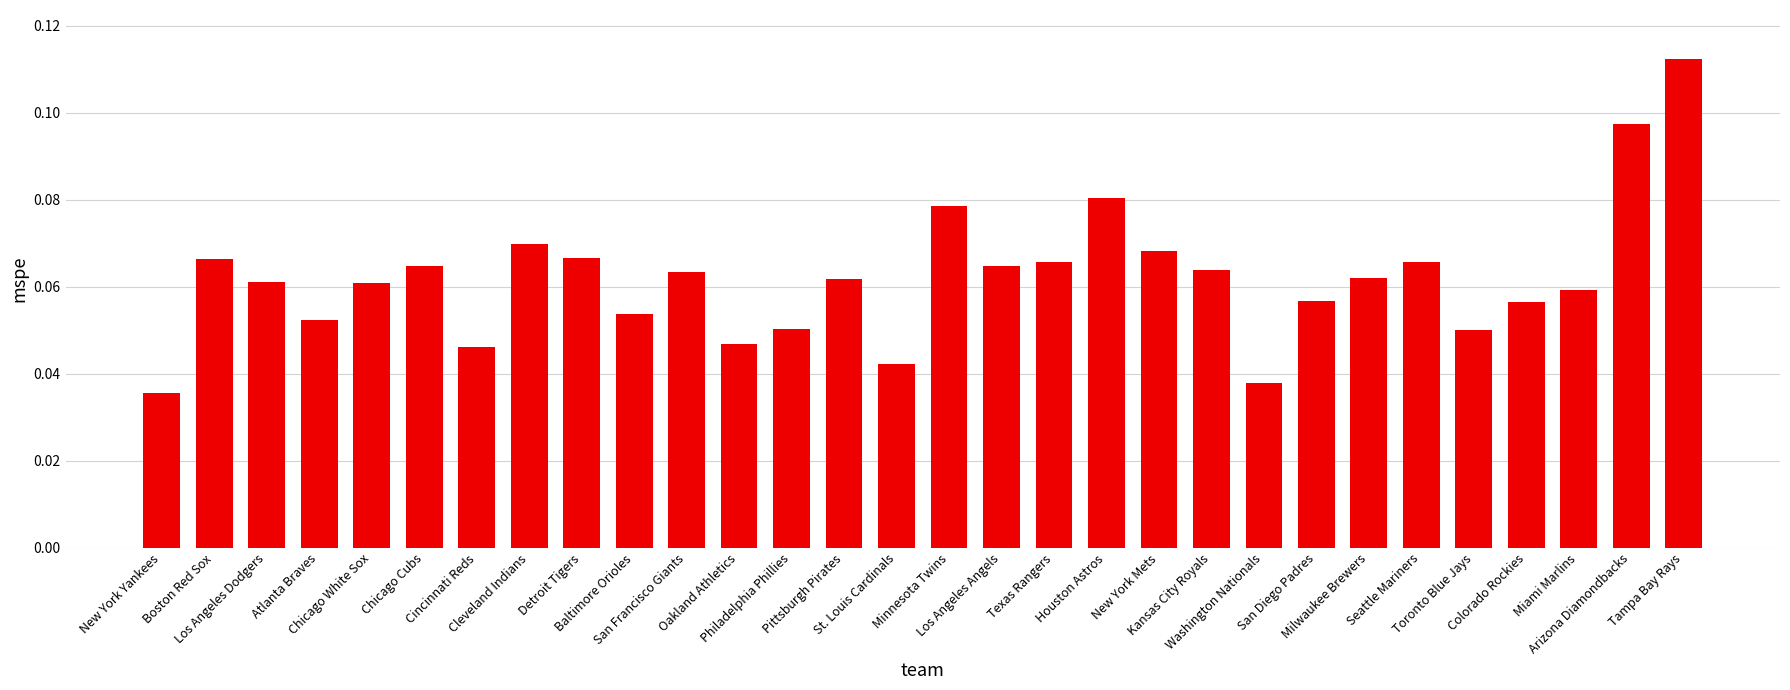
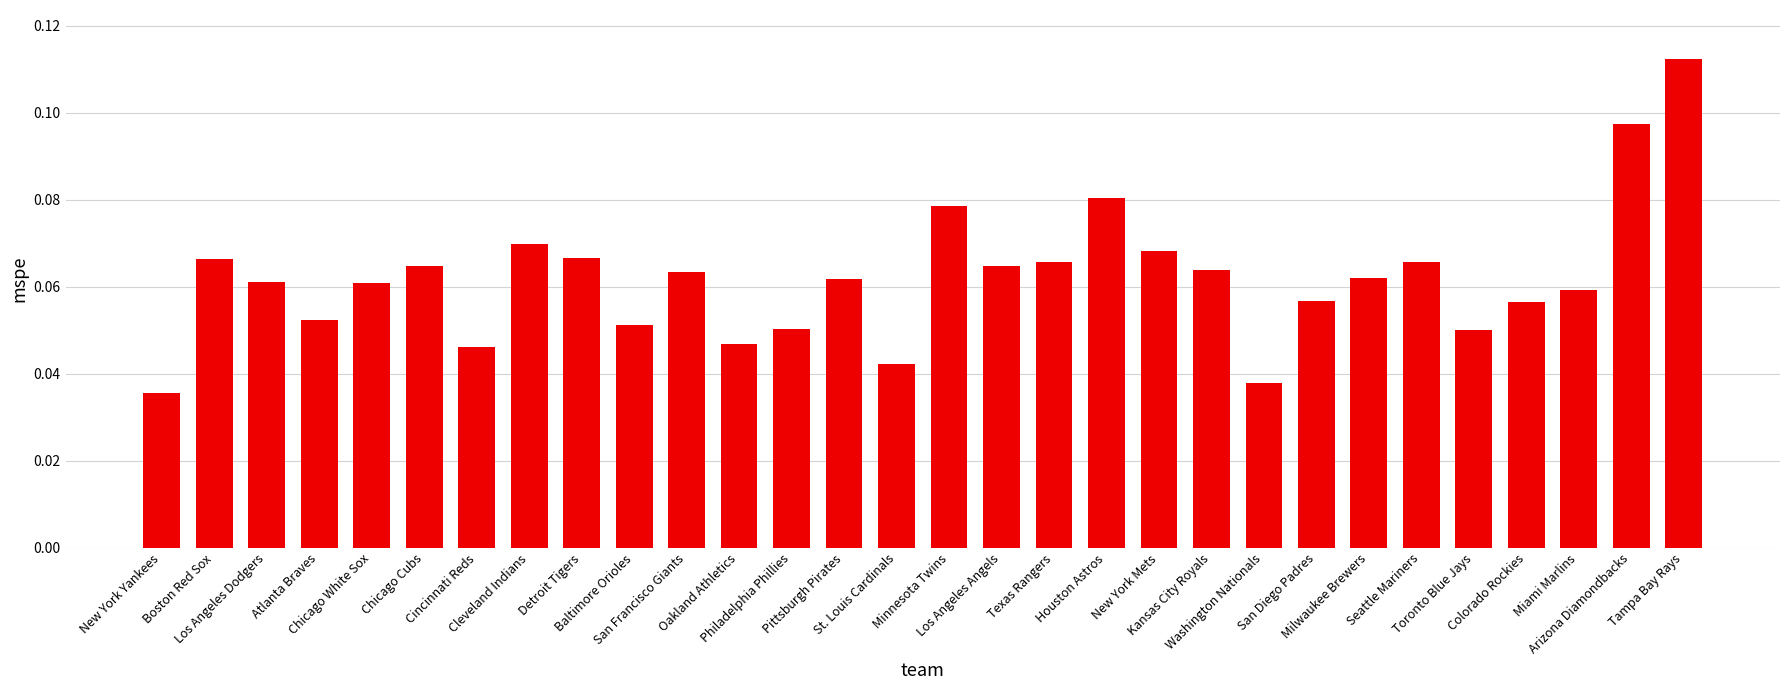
Baltimore Orioles: 0.054 -> 0.051
